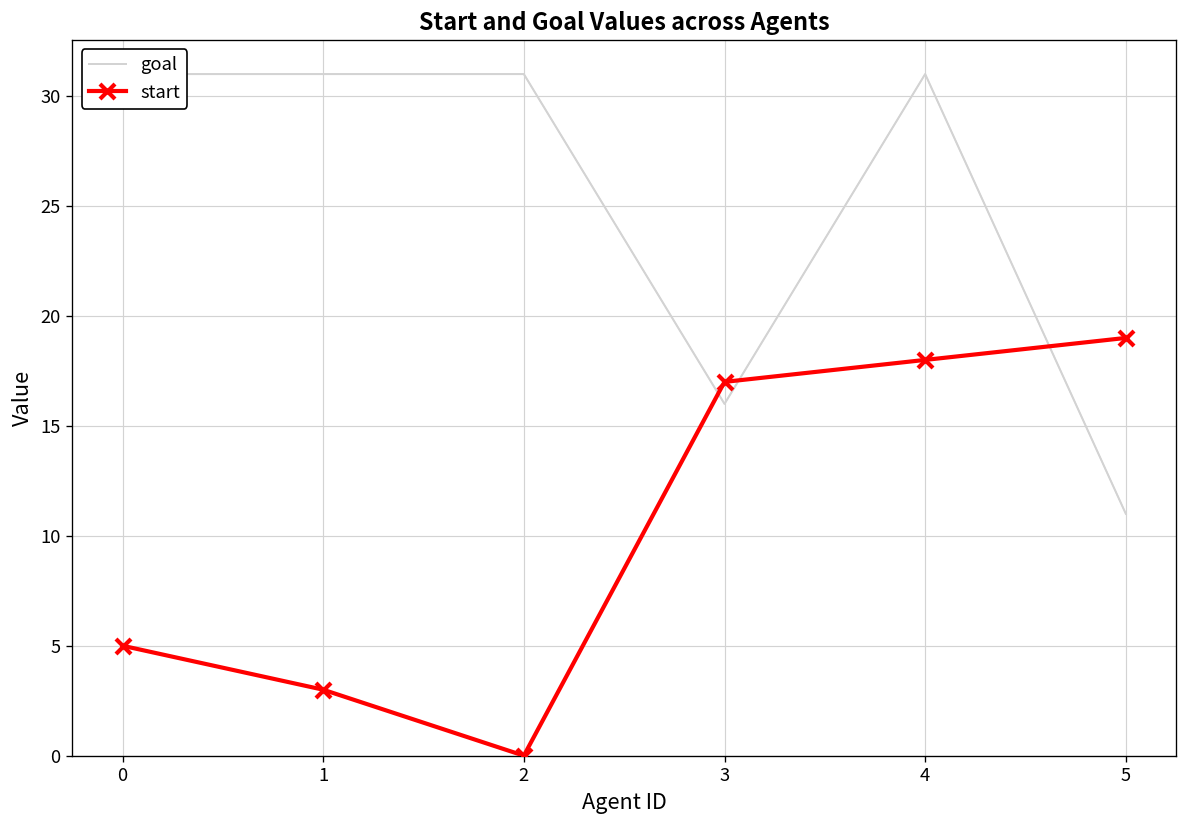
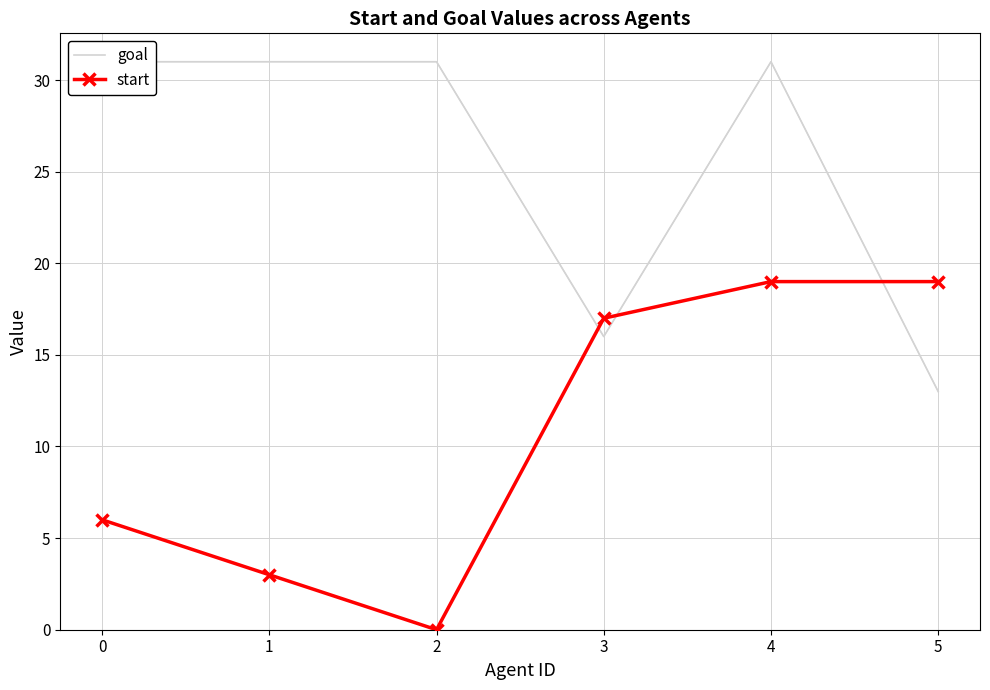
start, 0: 5 -> 6
start, 4: 18 -> 19
goal, 5: 11 -> 13
